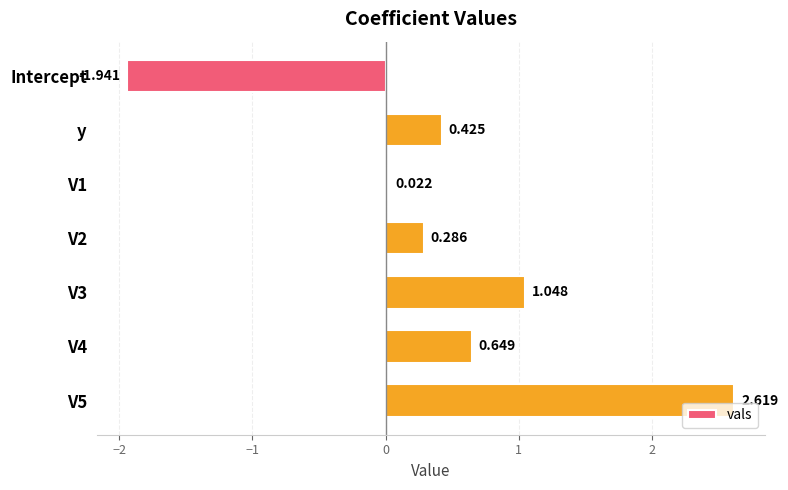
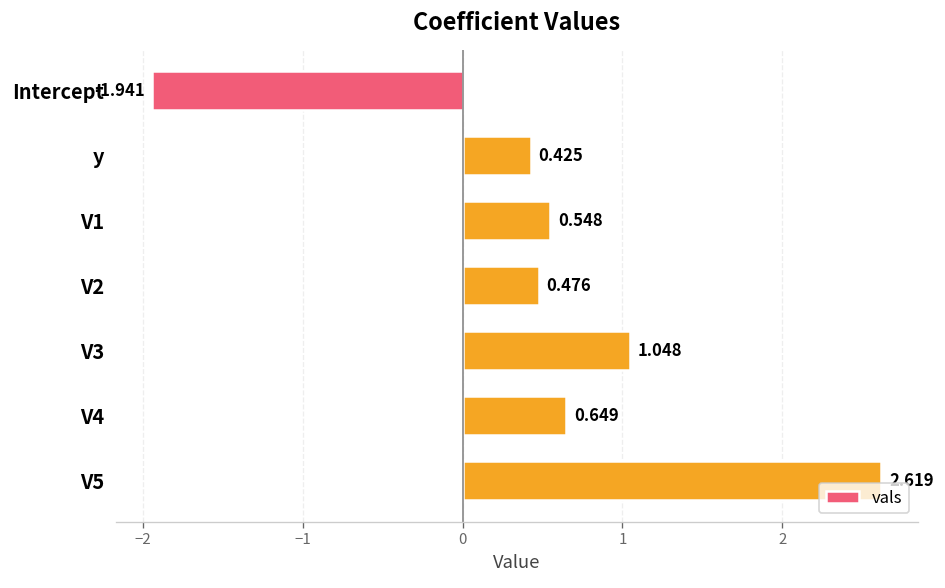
V1: 0.022 -> 0.548
V2: 0.286 -> 0.476
